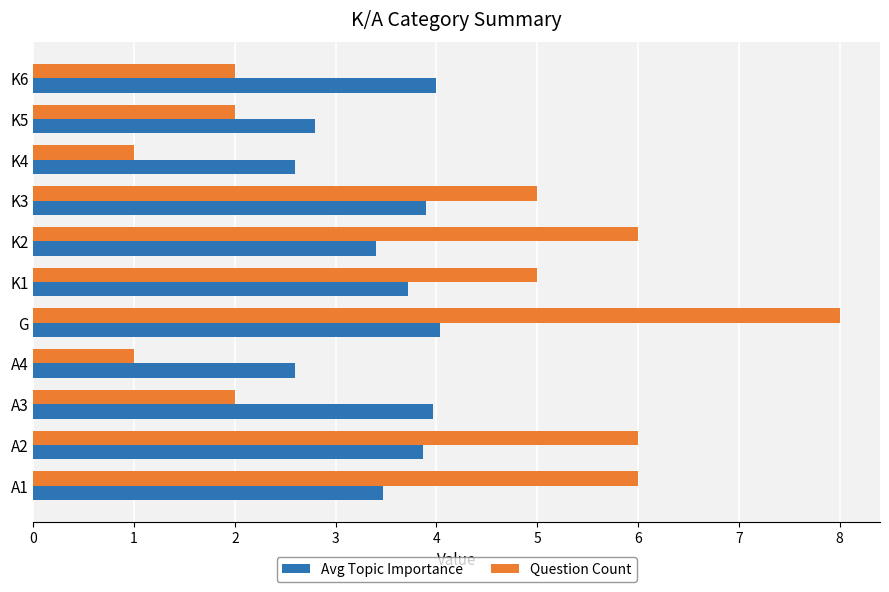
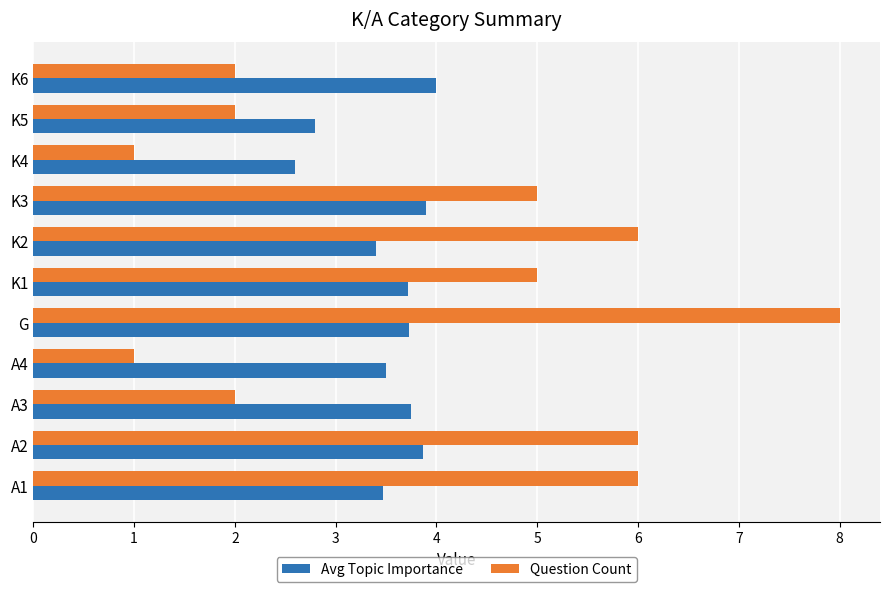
Avg Topic Importance, G: 4.04 -> 3.73
Avg Topic Importance, A4: 2.6 -> 3.5
Avg Topic Importance, A3: 3.97 -> 3.75
